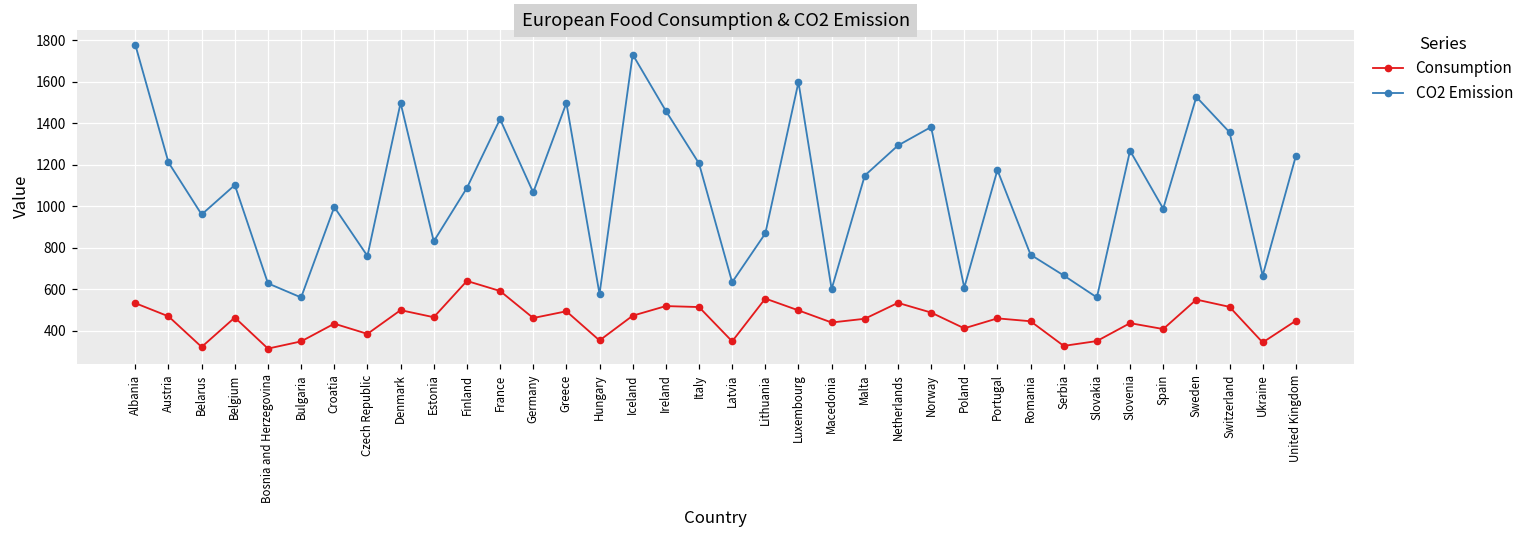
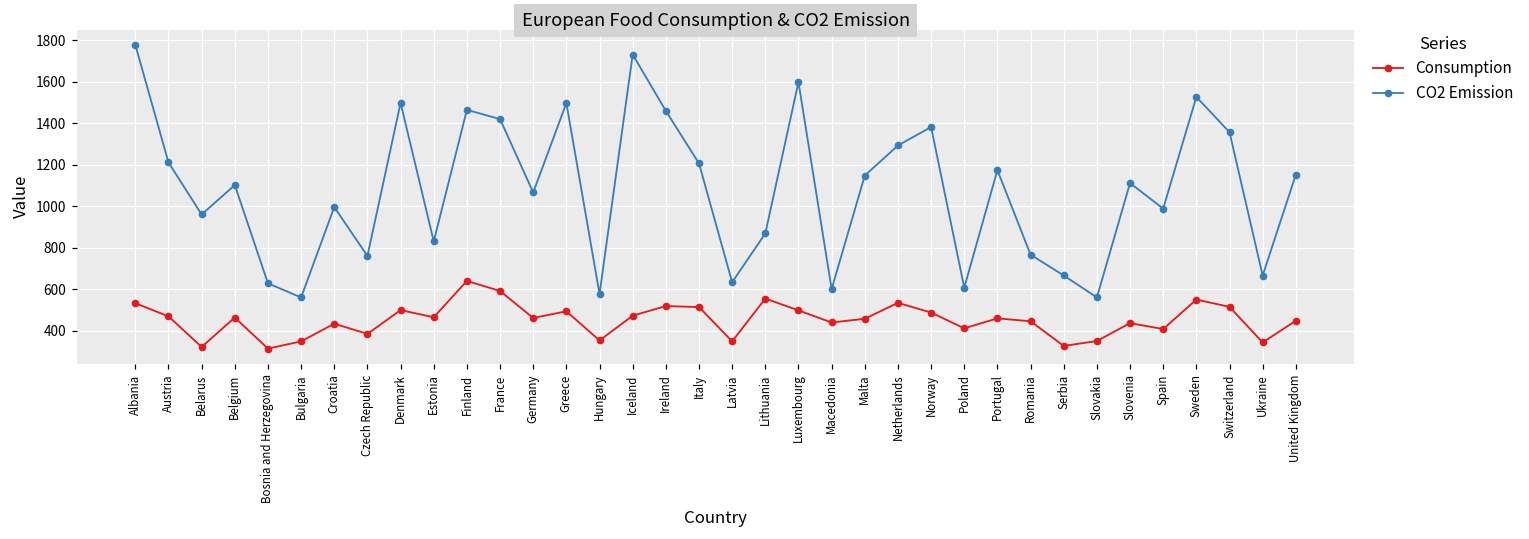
CO2 Emission, Finland: 1090 -> 1460
CO2 Emission, Slovenia: 1270 -> 1110
CO2 Emission, United Kingdom: 1240 -> 1150
